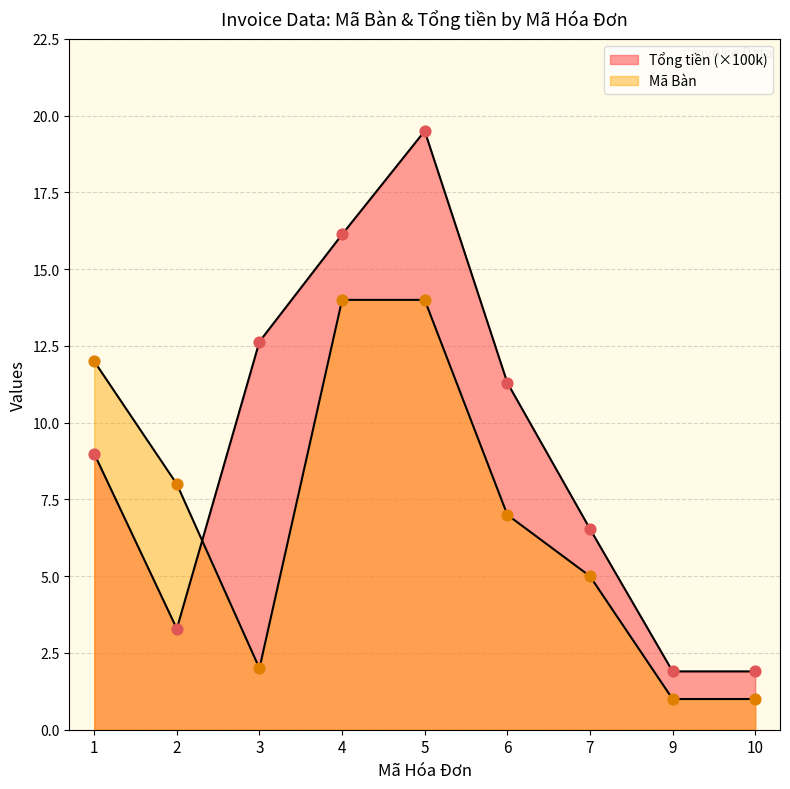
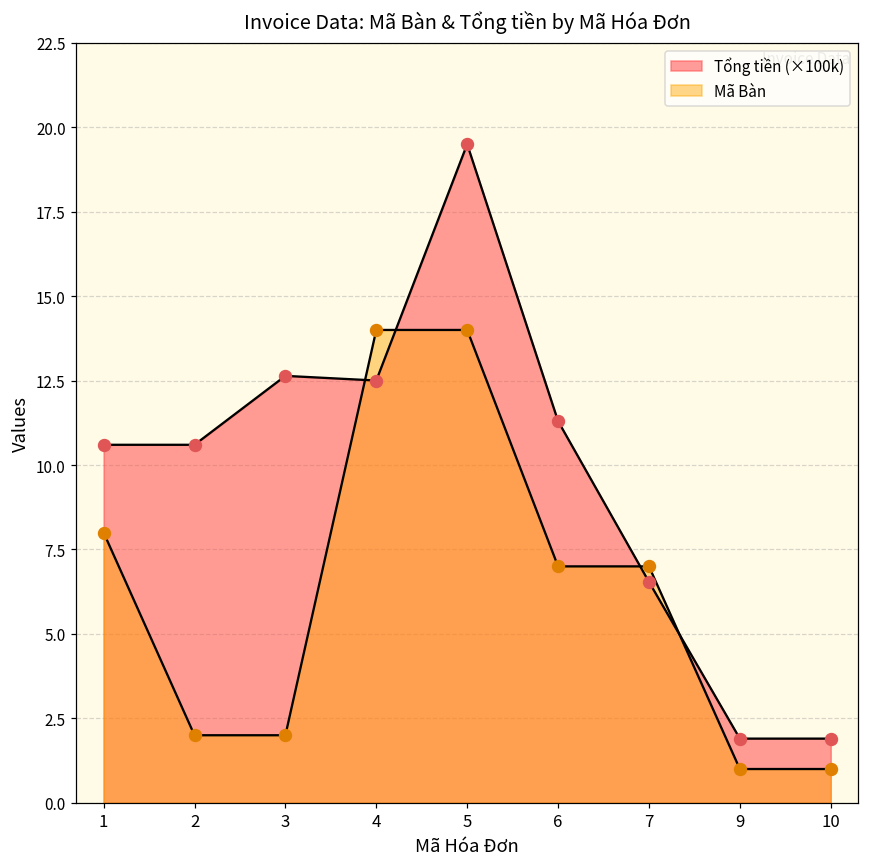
Tổng tiền (×100k), 1: 9.0 -> 10.6
Mã Bàn, 1: 12 -> 8
Tổng tiền (×100k), 2: 3.3 -> 10.6
Mã Bàn, 2: 8 -> 2
Tổng tiền (×100k), 4: 16.1 -> 12.5
Mã Bàn, 7: 5 -> 7
